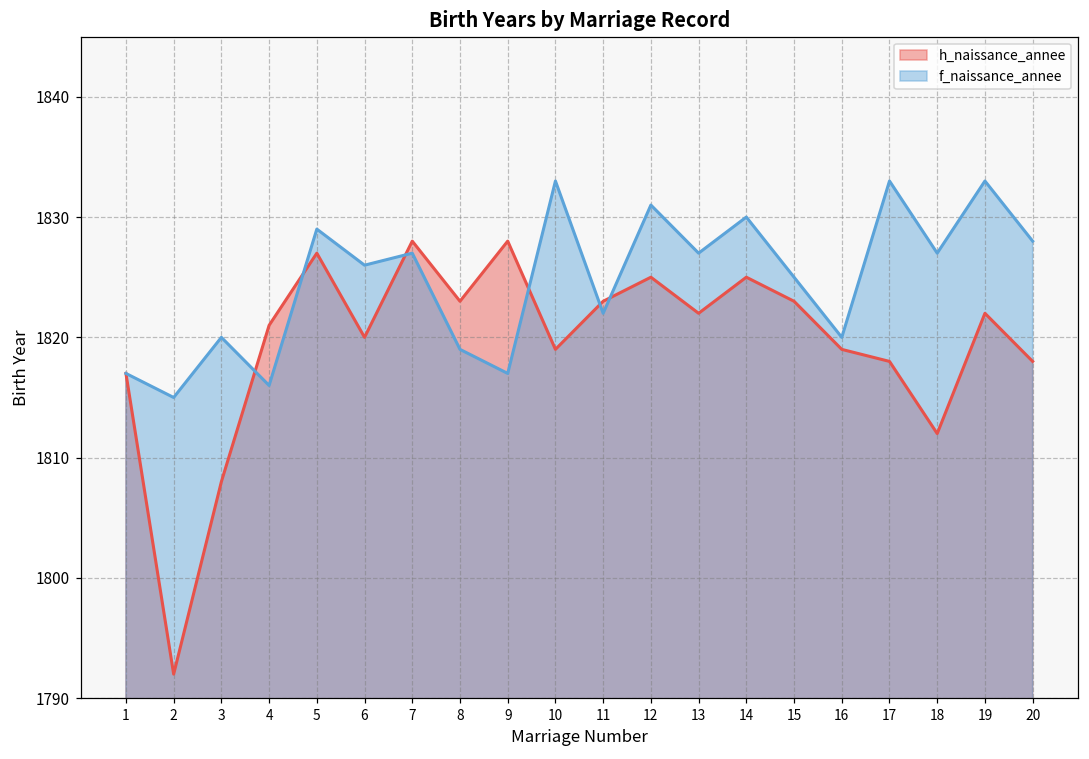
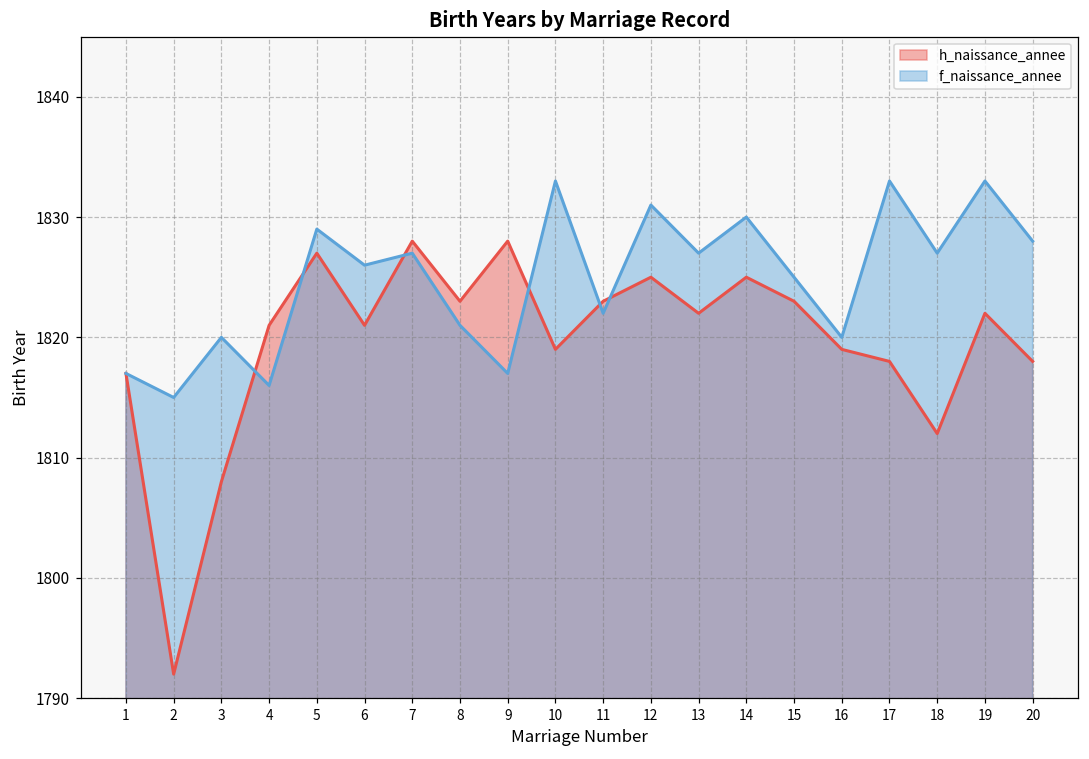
h_naissance_annee, 6: 1820 -> 1821
f_naissance_annee, 8: 1819 -> 1821
